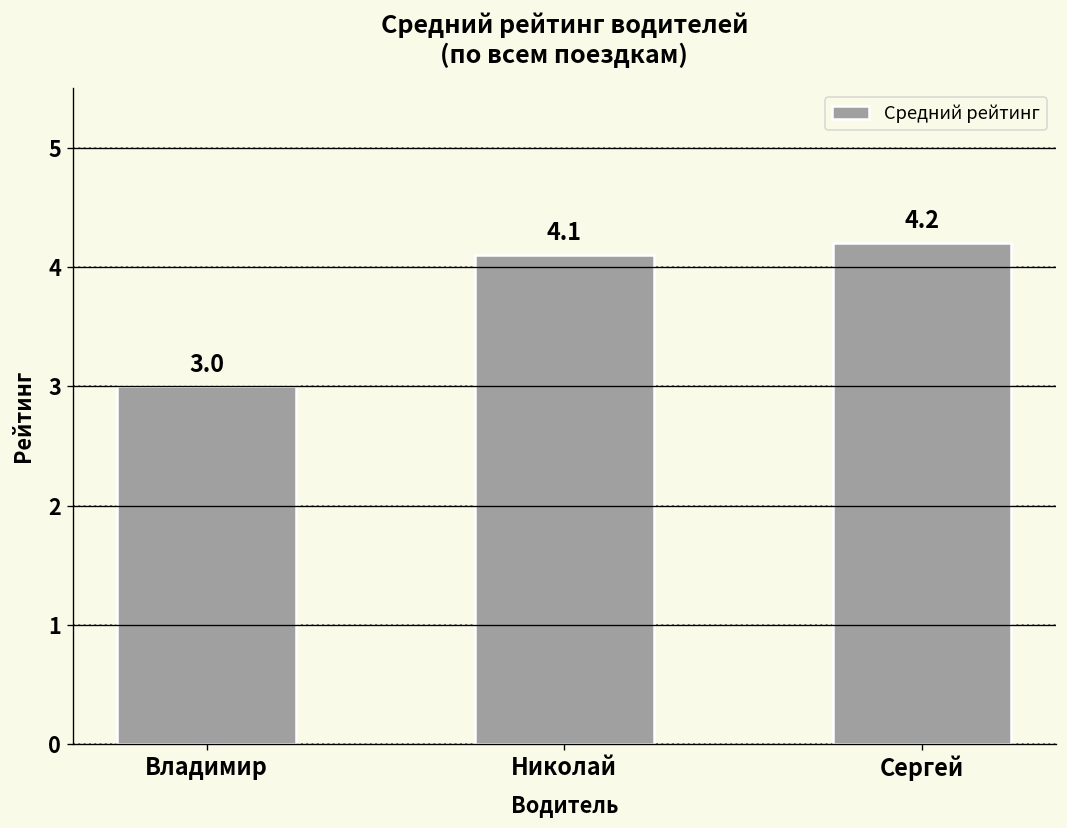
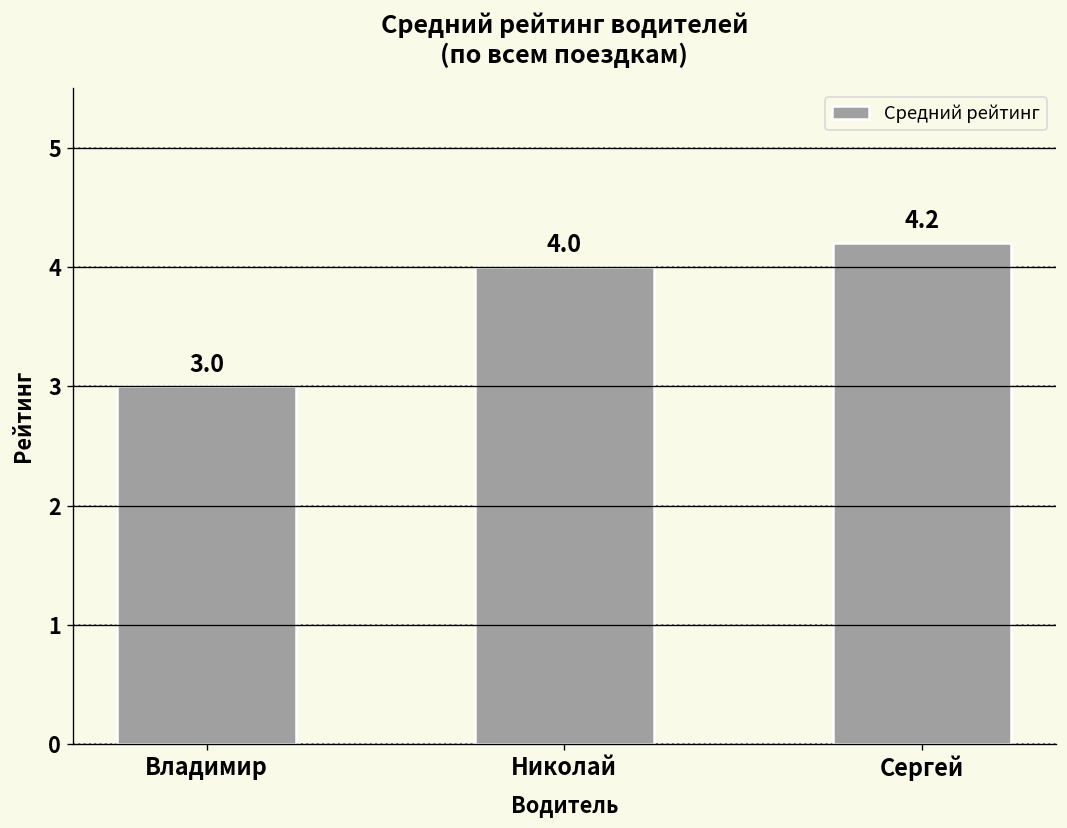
Николай: 4.1 -> 4.0
